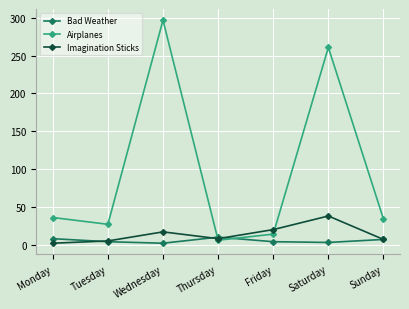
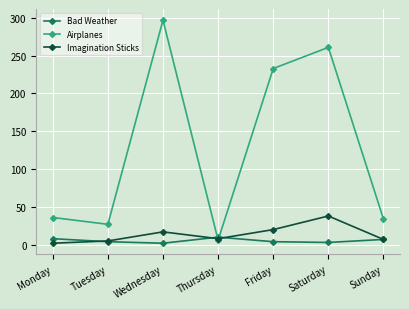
Airplanes, Friday: 10 -> 230
